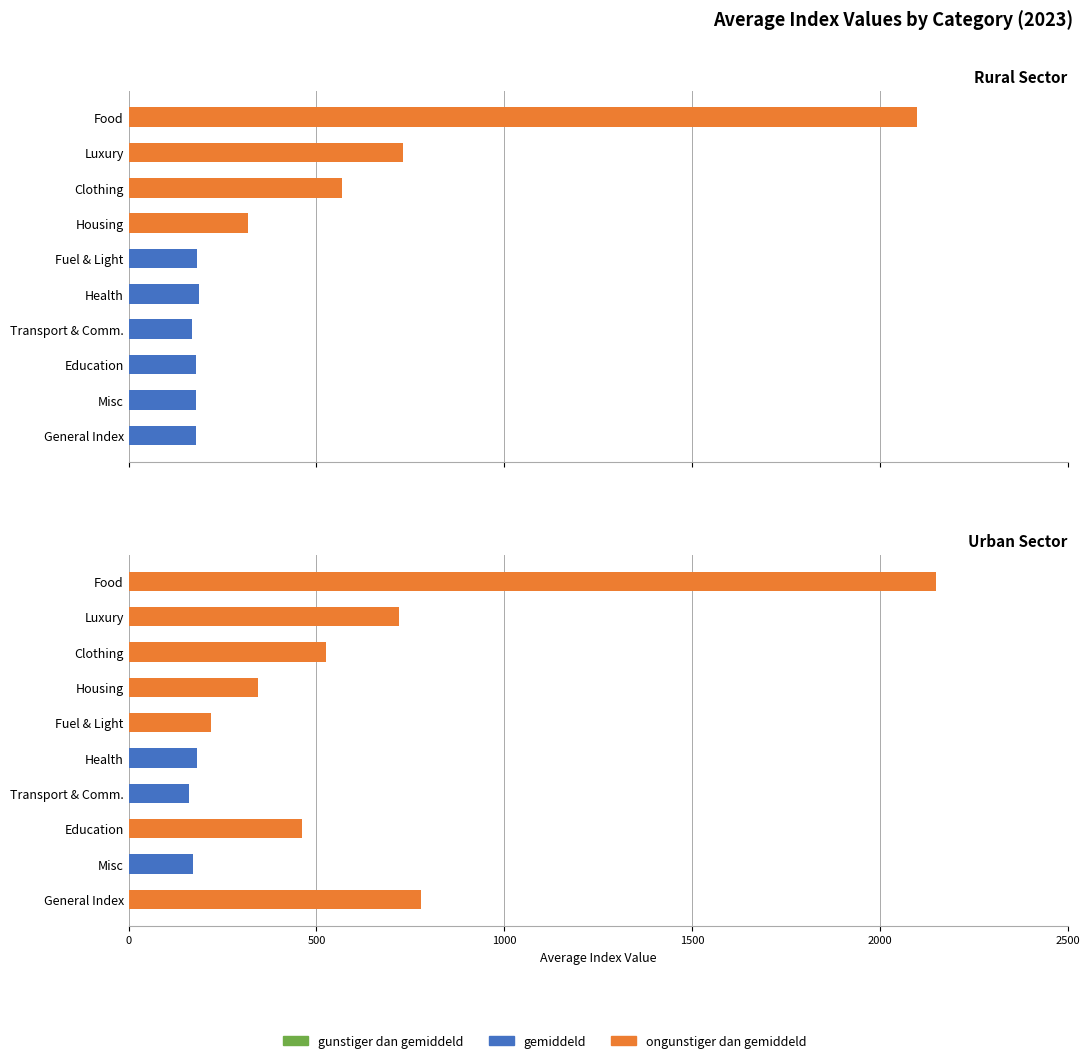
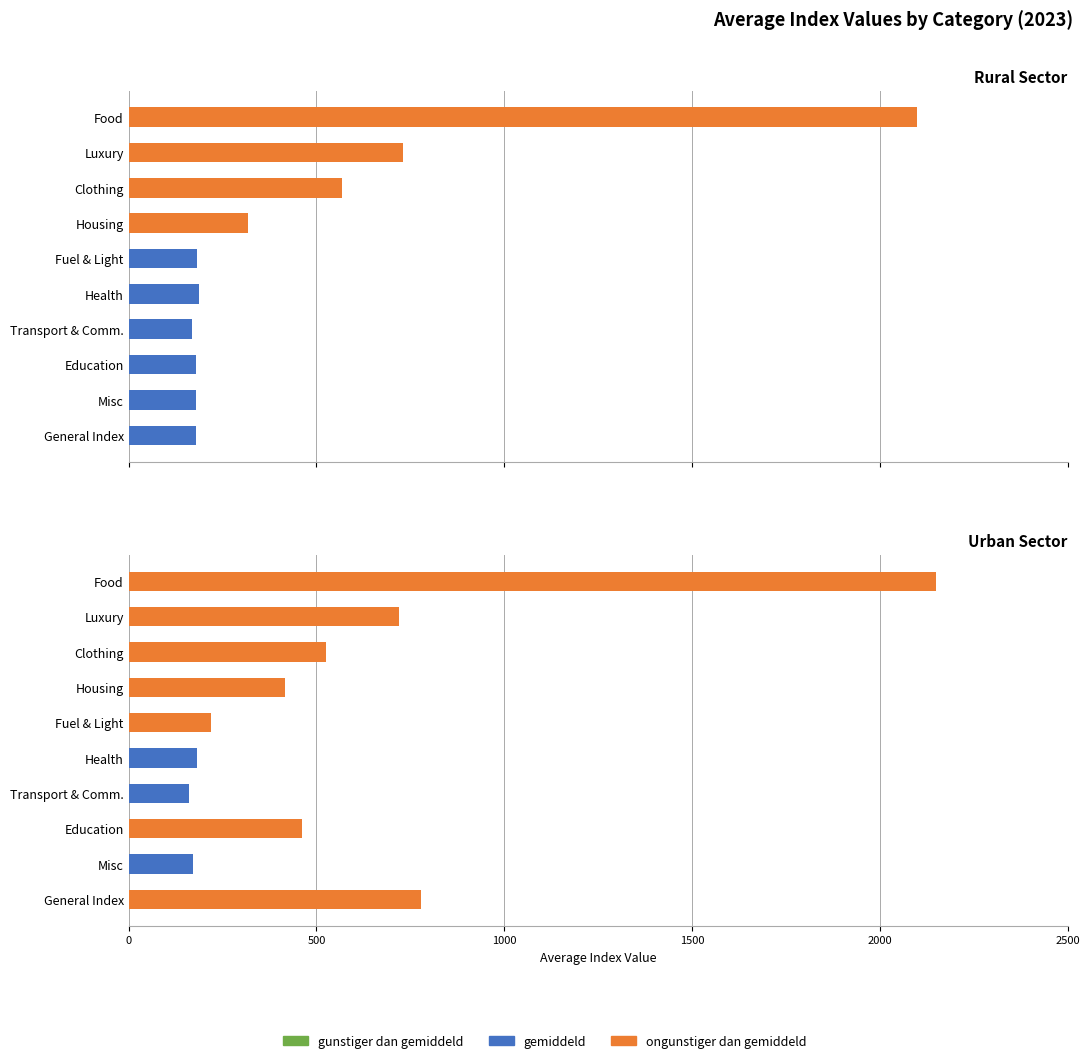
Urban Sector, Housing: 340 -> 420
